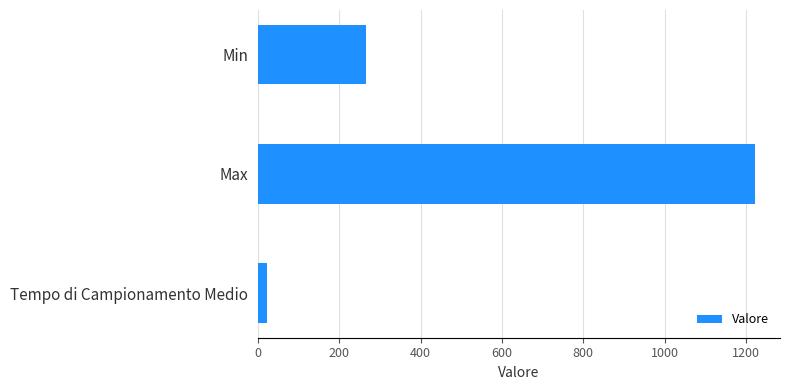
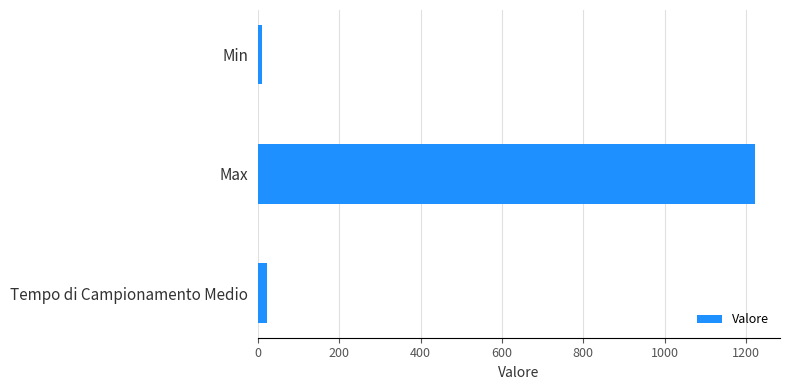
Min: 270 -> 10
